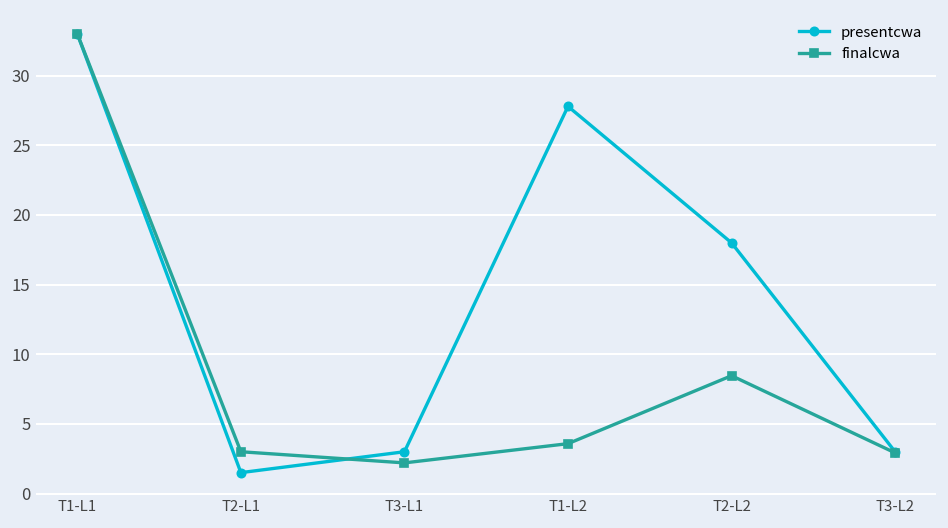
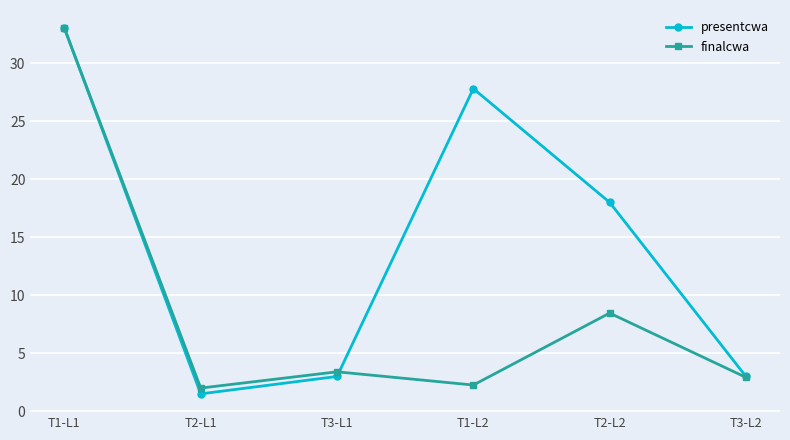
finalcwa, T2-L1: 3 -> 2
finalcwa, T3-L1: 2.2 -> 3.4
finalcwa, T1-L2: 3.6 -> 2.3
